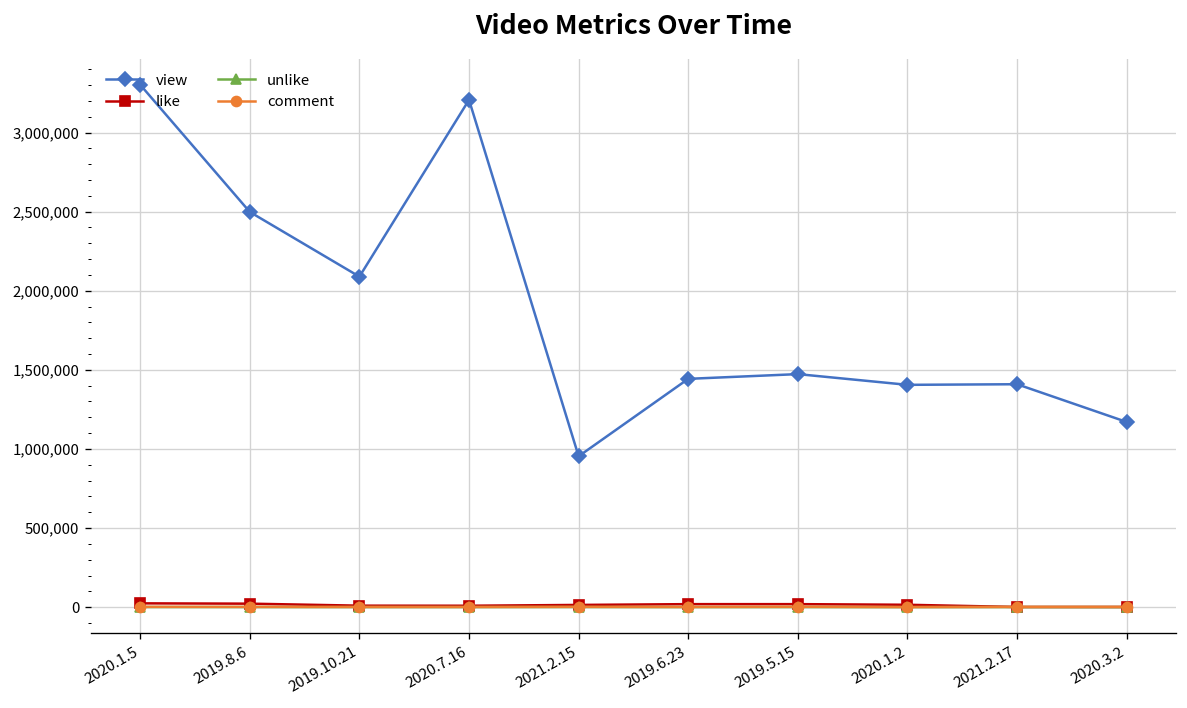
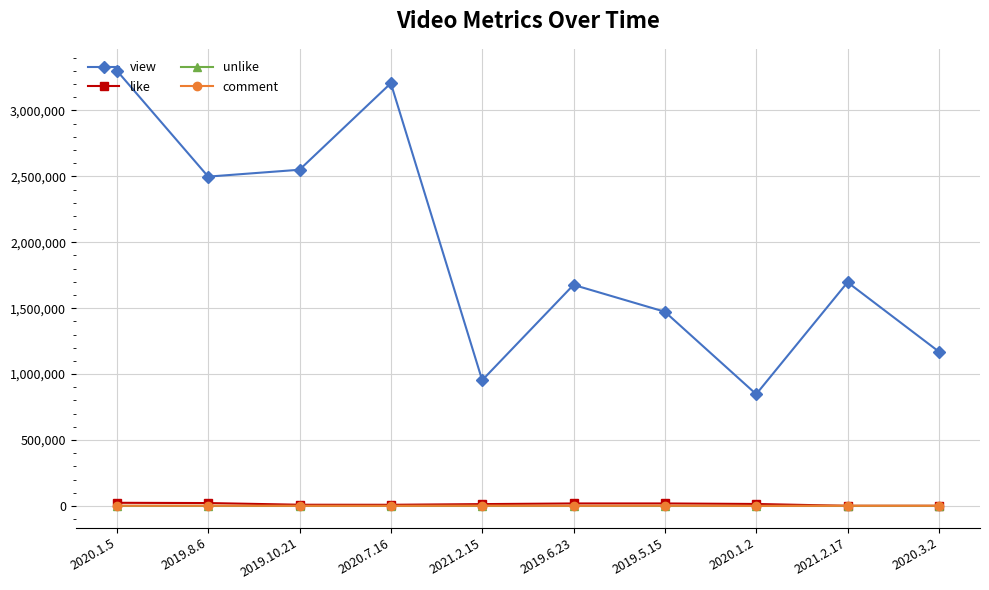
view, 2019.10.21: 2,090,000 -> 2,550,000
view, 2019.6.23: 1,440,000 -> 1,680,000
view, 2020.1.2: 1,410,000 -> 850,000
view, 2021.2.17: 1,410,000 -> 1,700,000
